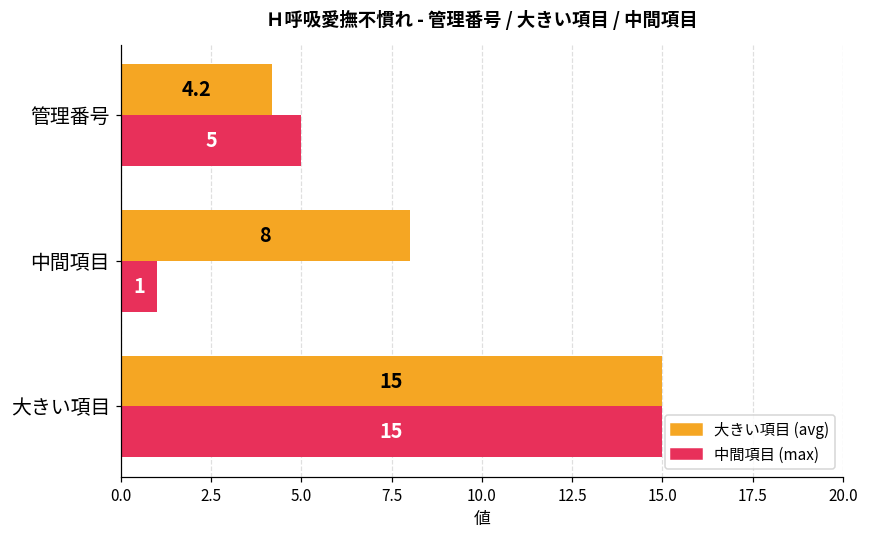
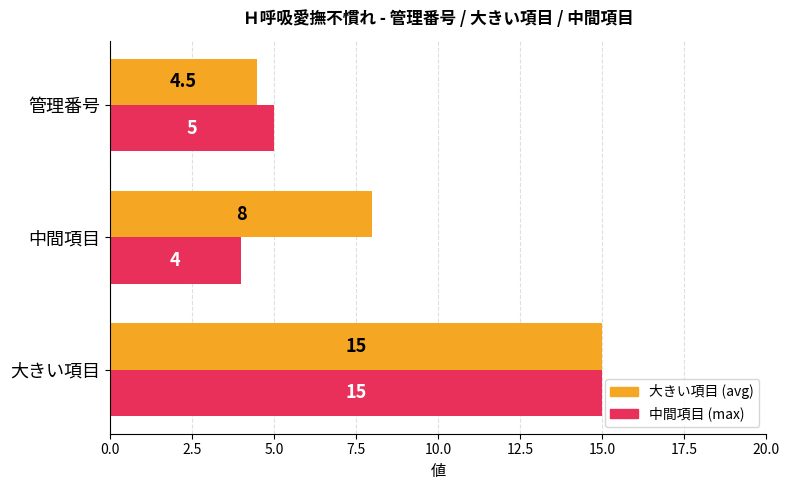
大きい項目 (avg), 管理番号: 4.2 -> 4.5
中間項目 (max), 中間項目: 1 -> 4
